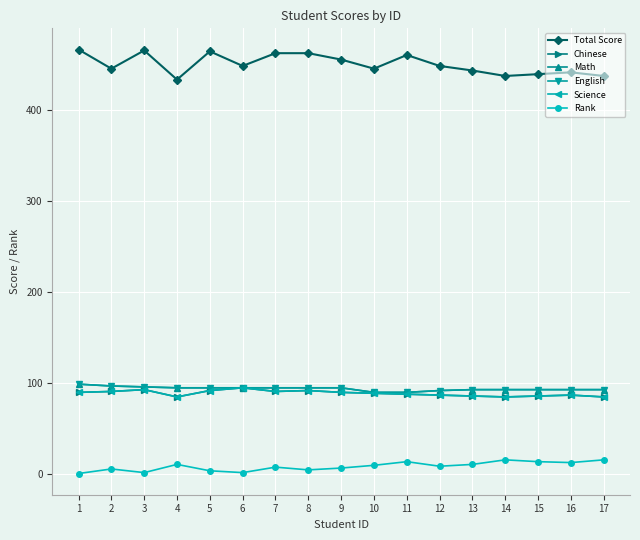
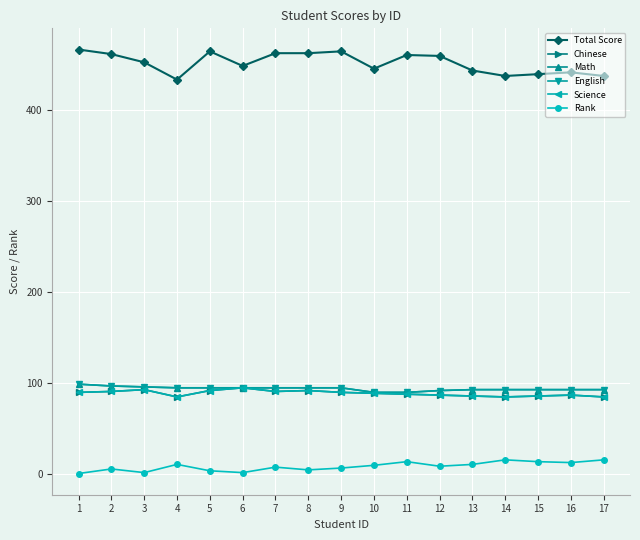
Total Score, 2: 450 -> 460
Total Score, 3: 470 -> 450
Total Score, 9: 455 -> 464
Total Score, 12: 450 -> 460
